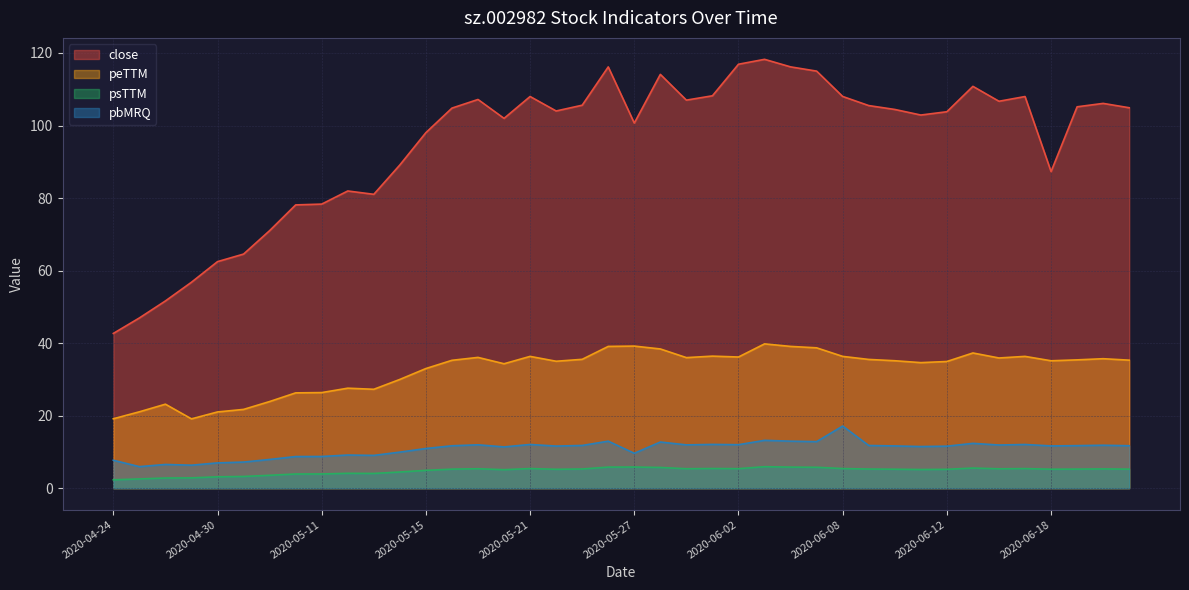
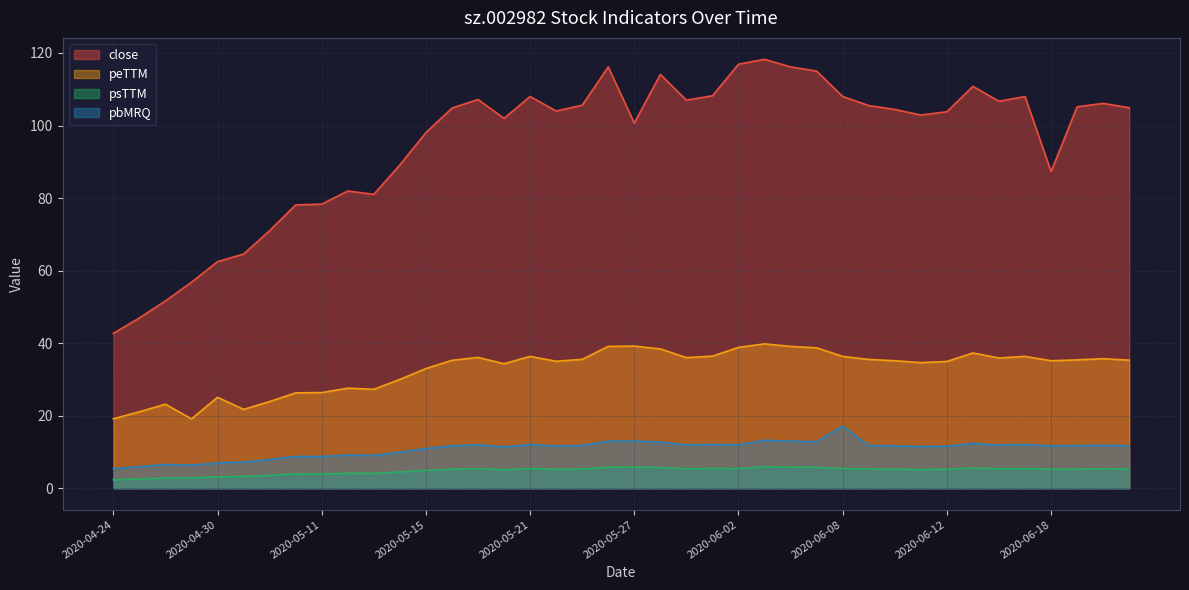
pbMRQ, 2020-04-24: 8 -> 5
peTTM, 2020-04-30: 21 -> 25
pbMRQ, 2020-05-27: 10 -> 13
peTTM, 2020-06-02: 36 -> 39
